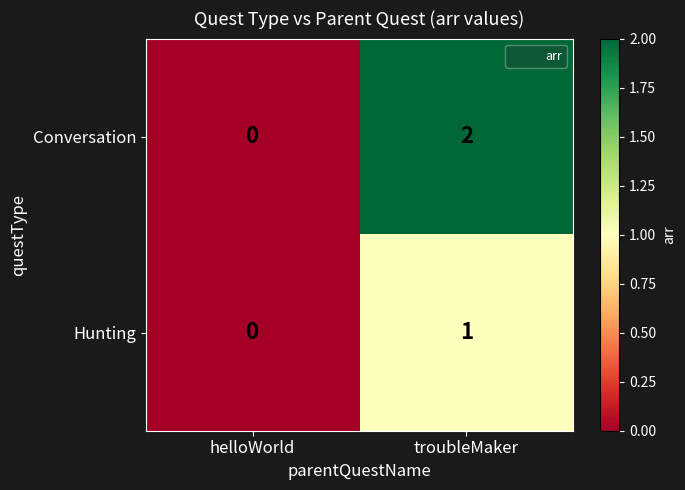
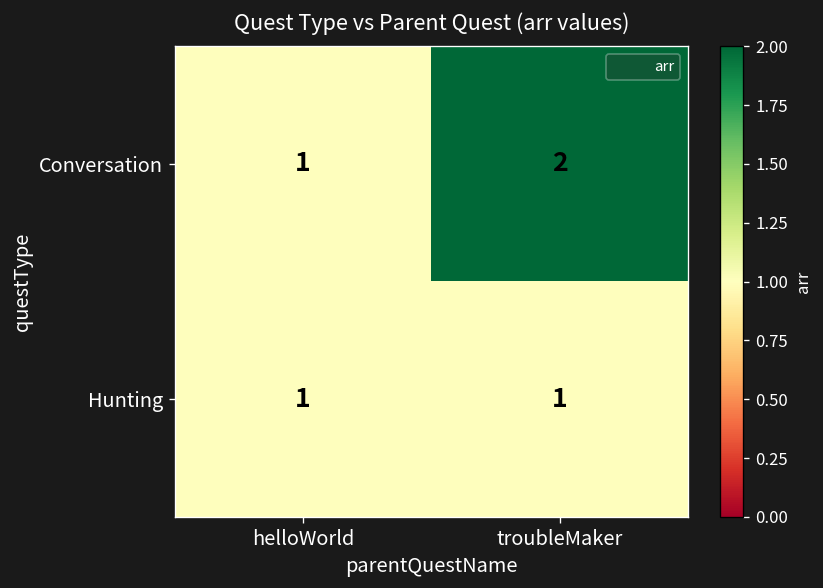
Conversation, helloWorld: 0 -> 1
Hunting, helloWorld: 0 -> 1
